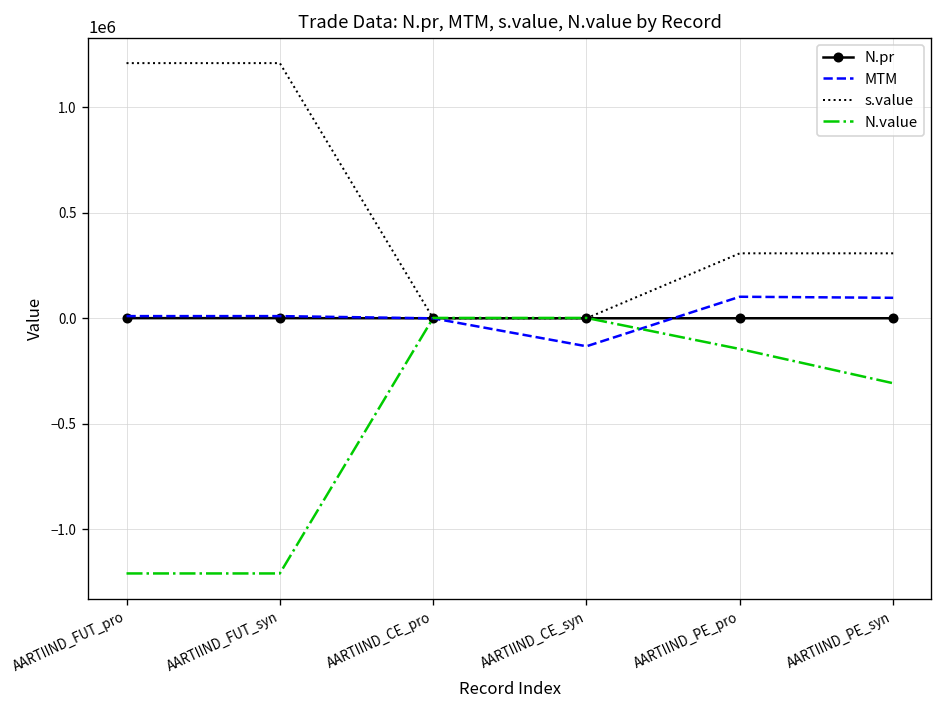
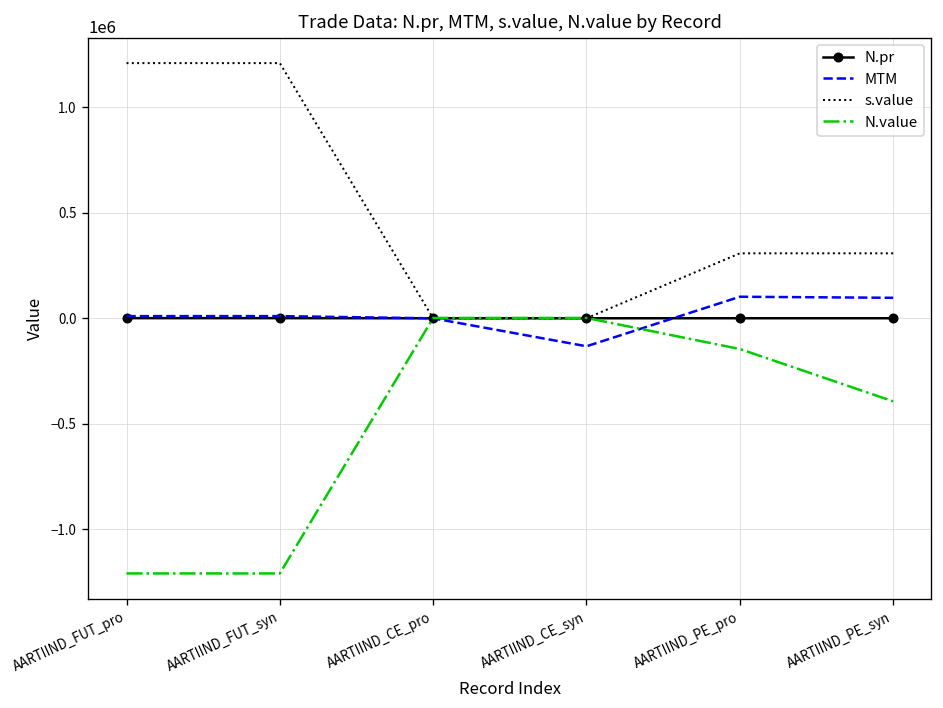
N.value, AARTIIND_PE_syn: -310000 -> -390000
